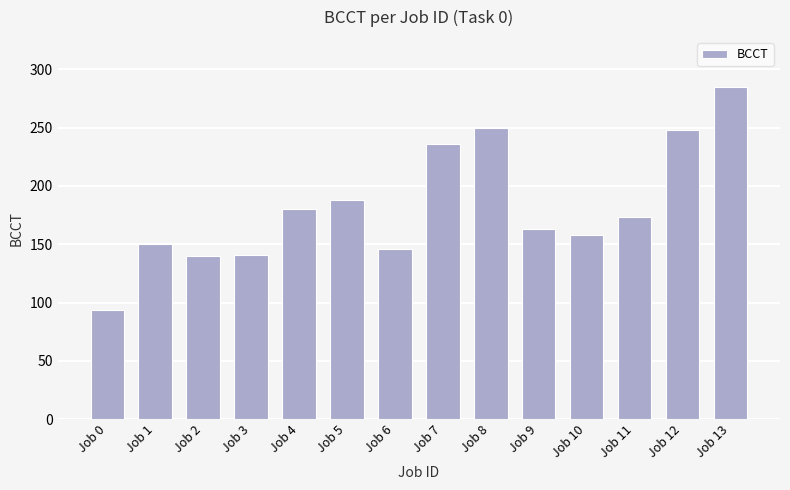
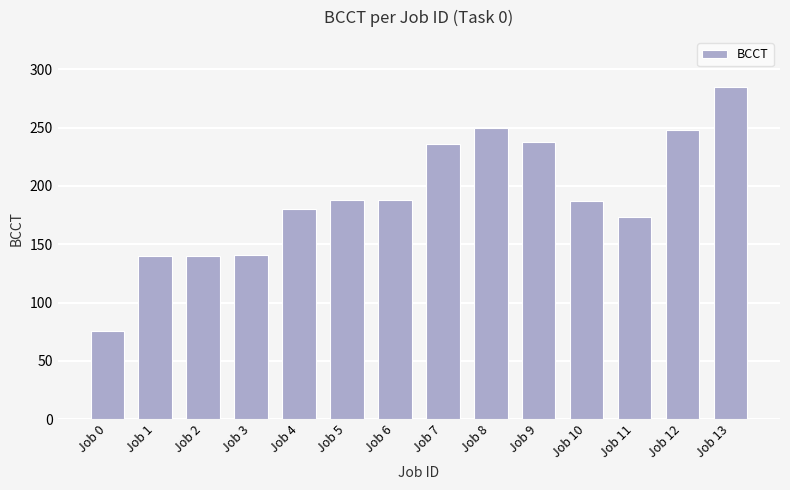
Job 0: 94 -> 76
Job 1: 150 -> 140
Job 6: 146 -> 188
Job 9: 163 -> 238
Job 10: 158 -> 187
